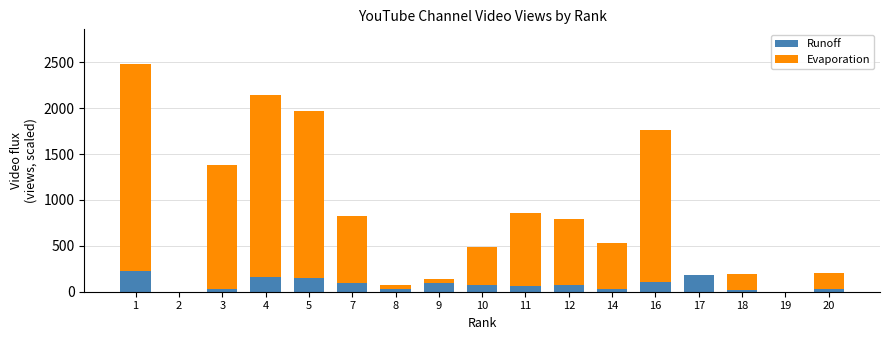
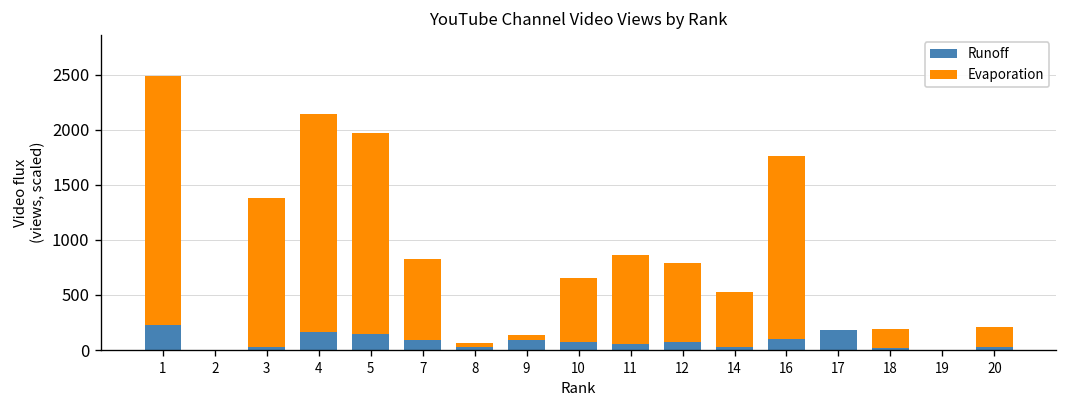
Evaporation, 10: 400 -> 600
